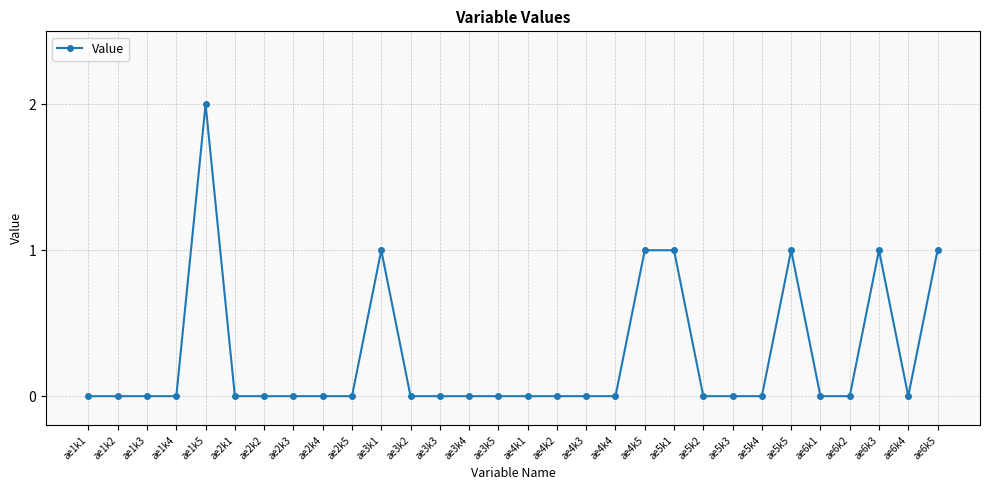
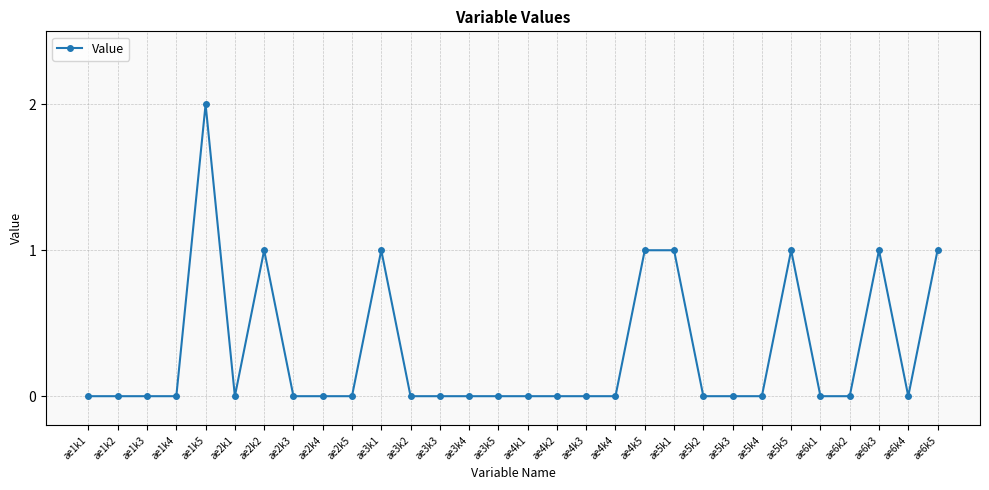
ae2k2: 0 -> 1
